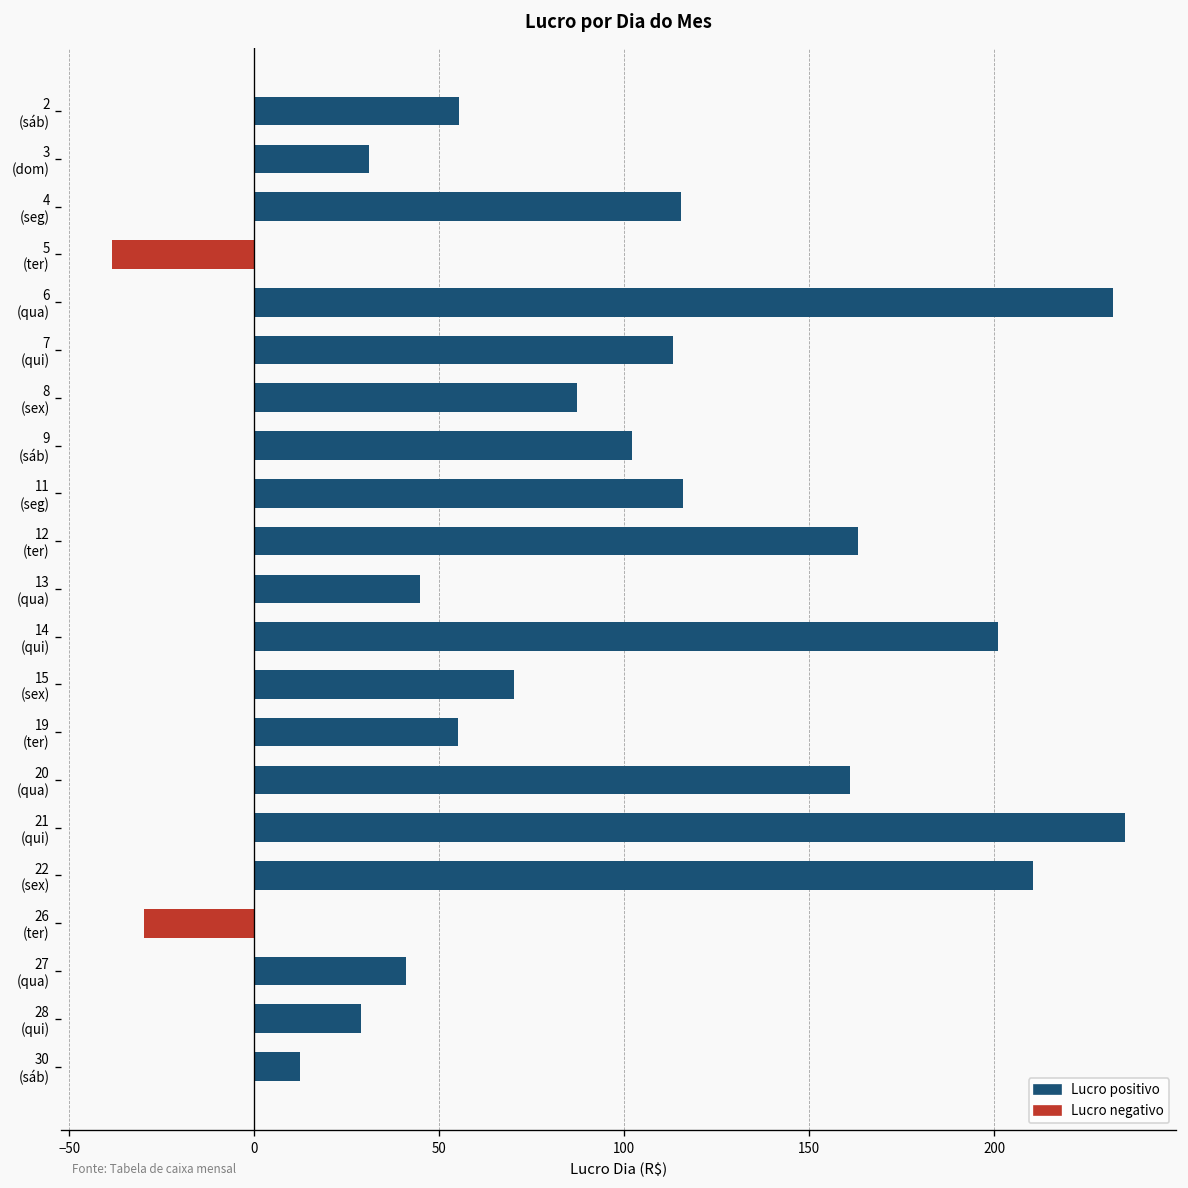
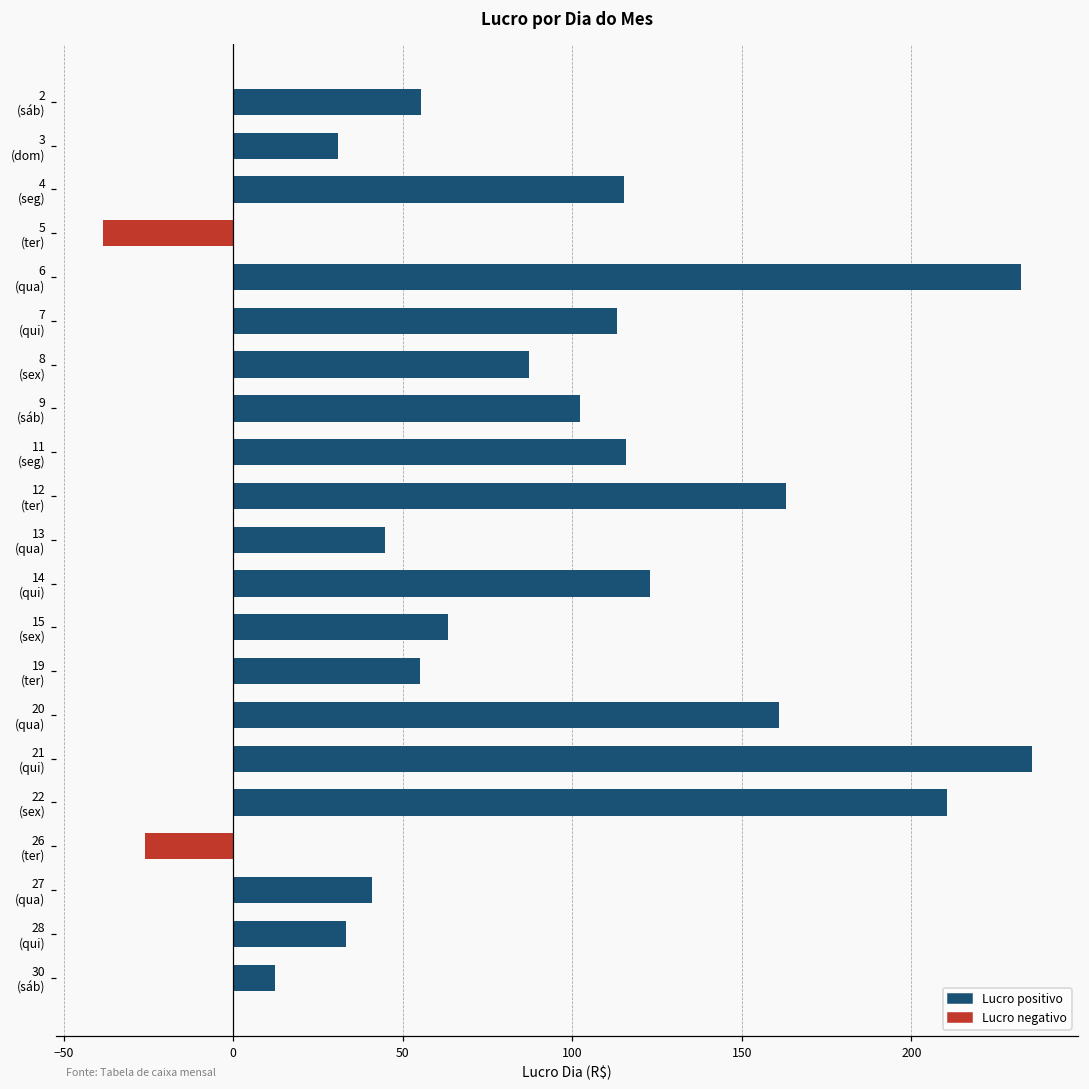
14 (qui): 201 -> 123
15 (sex): 70 -> 63
26 (ter): -30 -> -26
28 (qui): 29 -> 33
